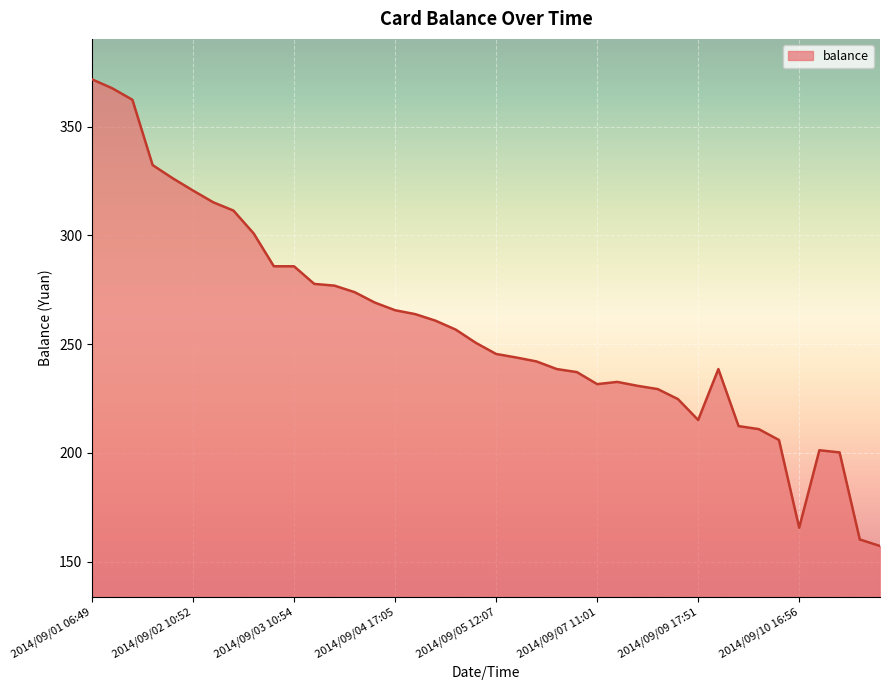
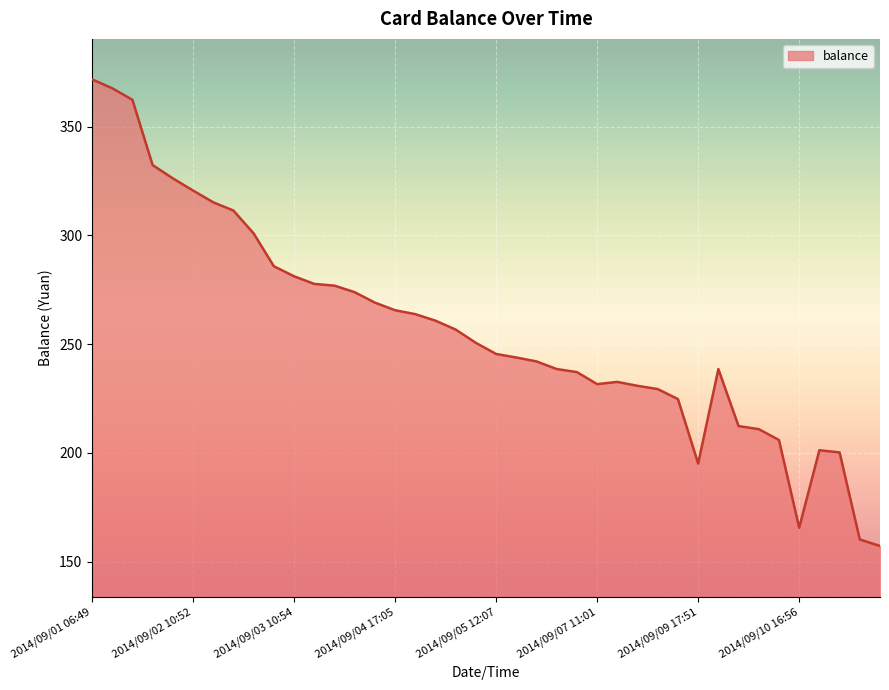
2014/09/03 10:54: 286 -> 281
2014/09/09 17:51: 215 -> 195
